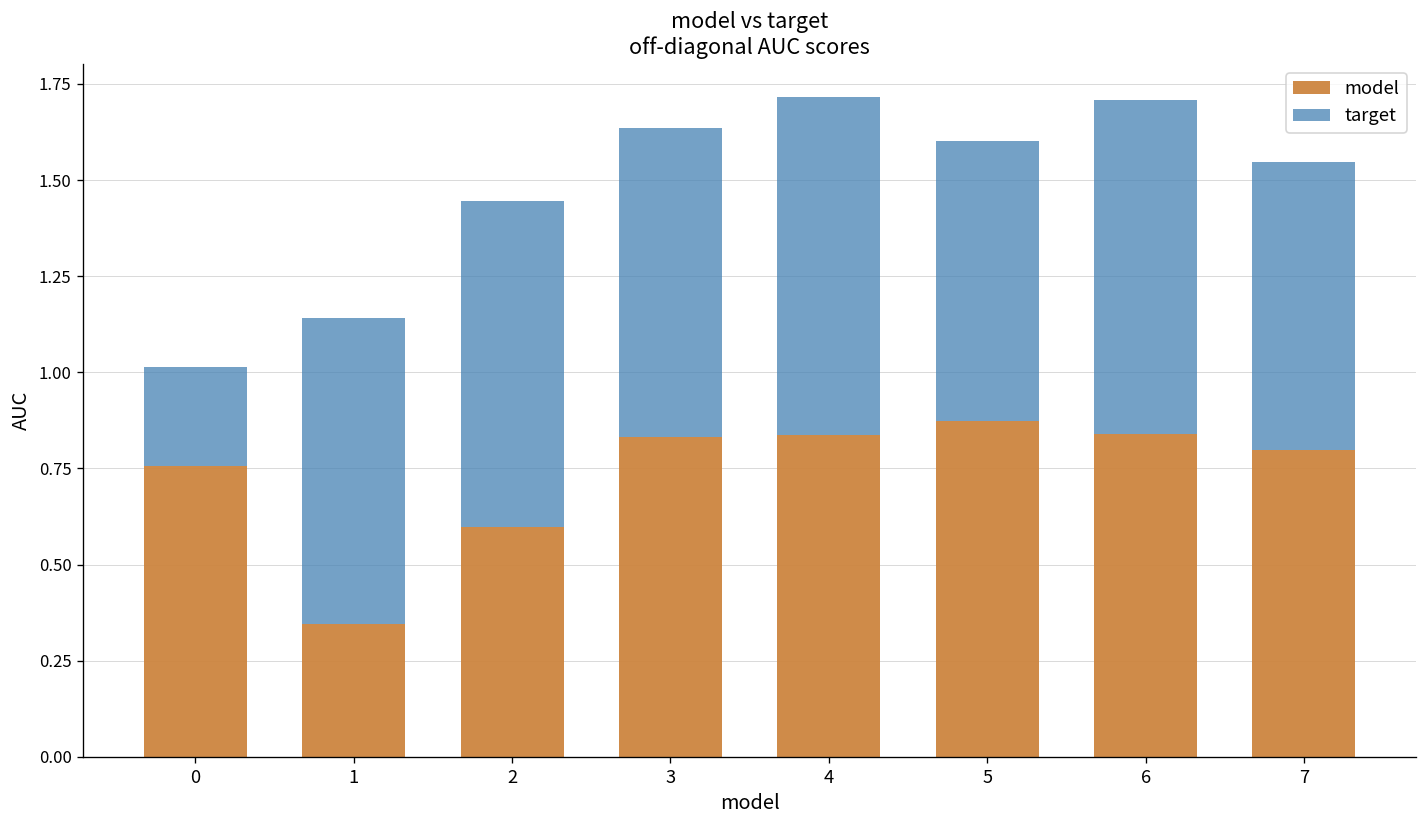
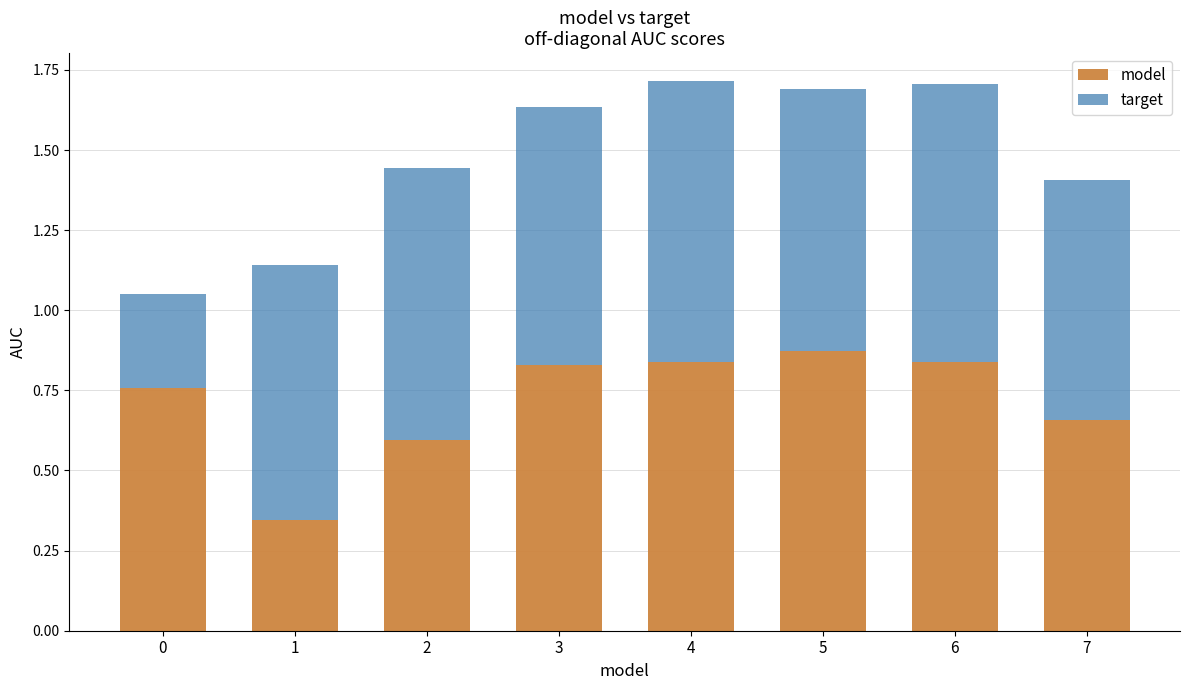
target, 0: 0.26 -> 0.30
target, 5: 0.73 -> 0.82
model, 7: 0.80 -> 0.66
